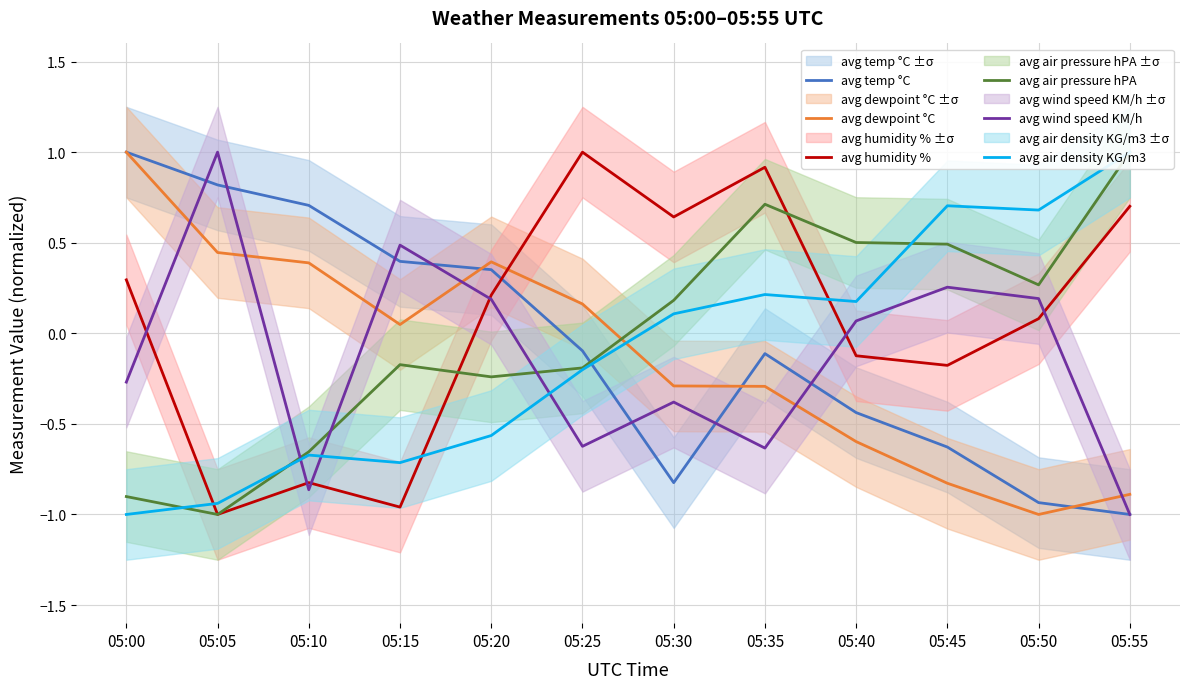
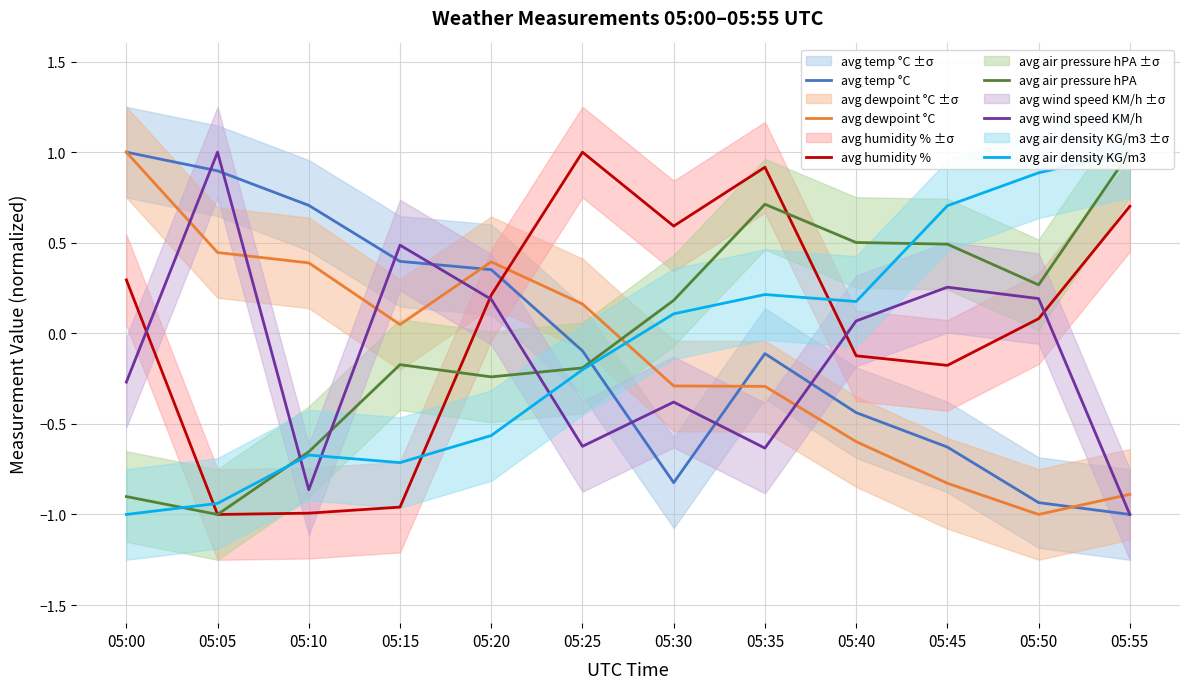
avg temp °C, 05:05: 0.82 -> 0.90
avg humidity %, 05:10: -0.82 -> -0.99
avg humidity %, 05:30: 0.64 -> 0.59
avg air density KG/m3, 05:50: 0.68 -> 0.89
